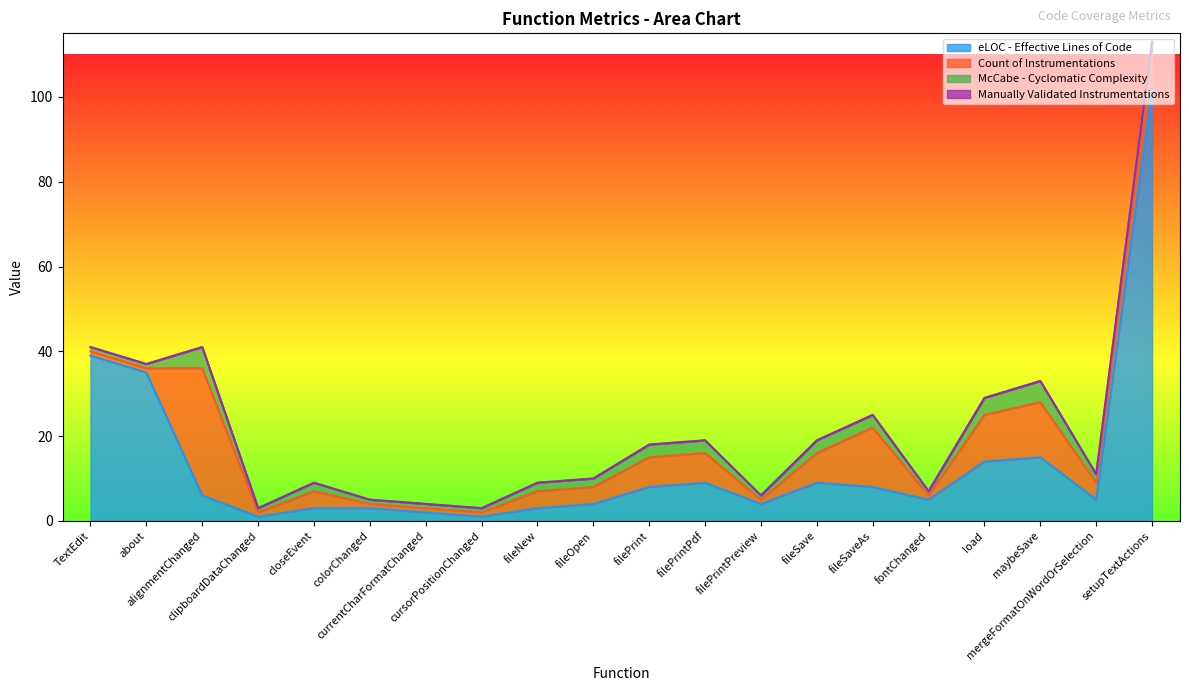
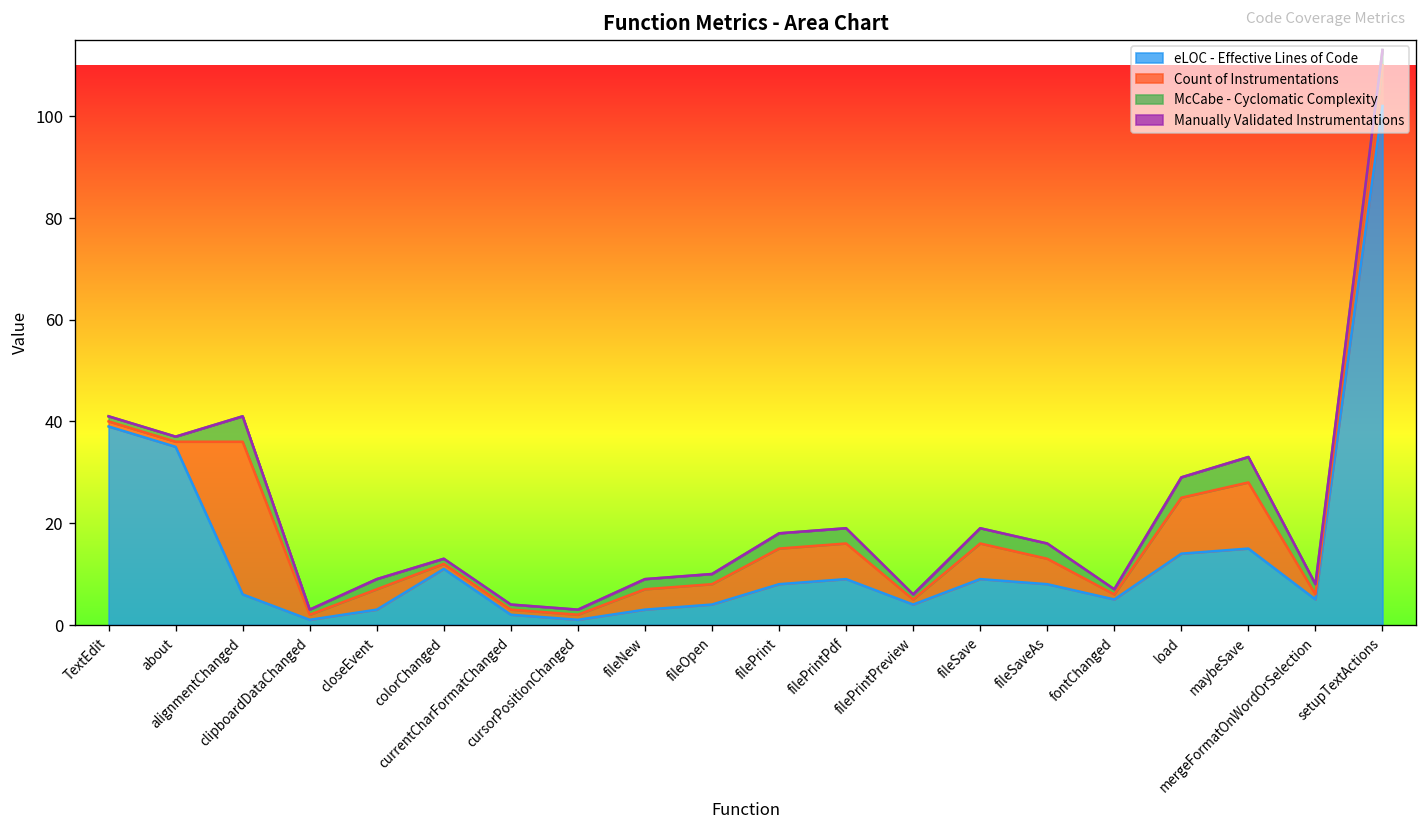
eLOC - Effective Lines of Code, colorChanged: 3 -> 11
Count of Instrumentations, fileSaveAs: 14 -> 5
Count of Instrumentations, mergeFormatOnWordOrSelection: 4 -> 1
